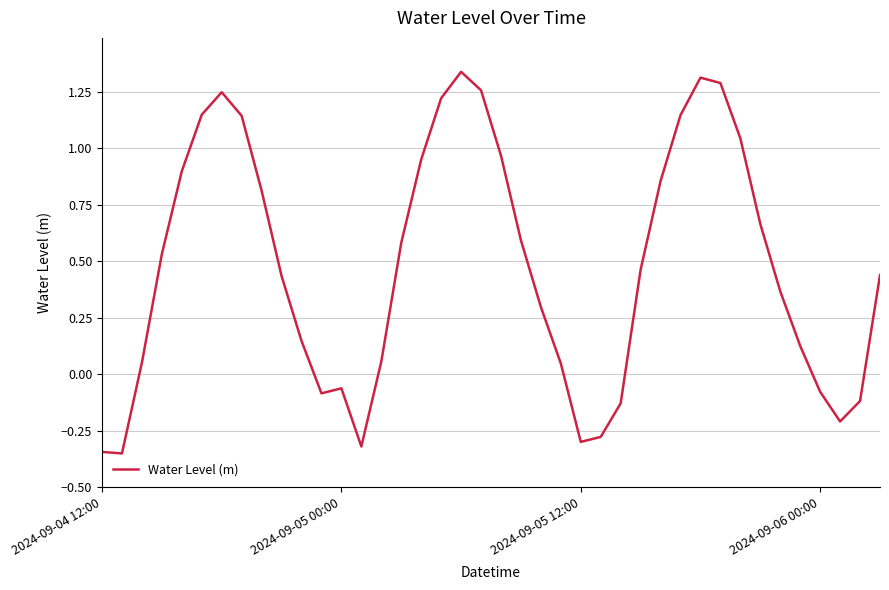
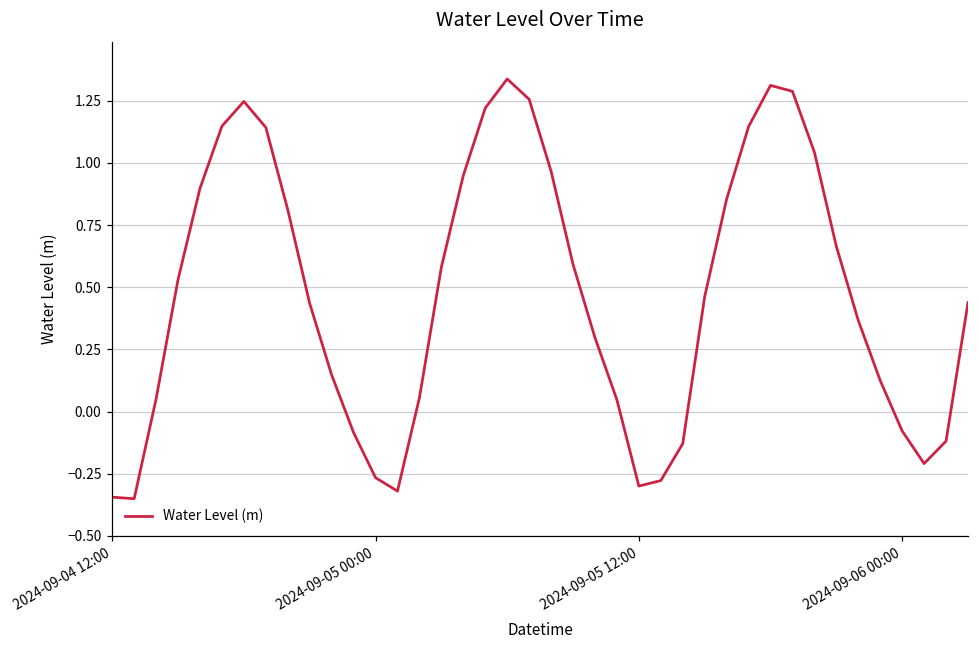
2024-09-05 00:00: -0.06 -> -0.27
